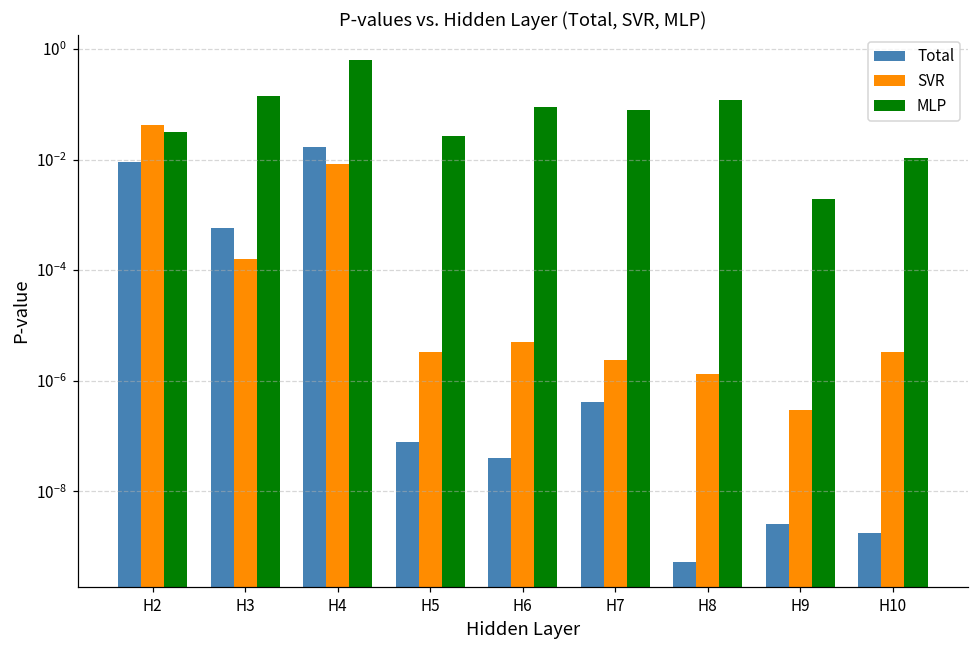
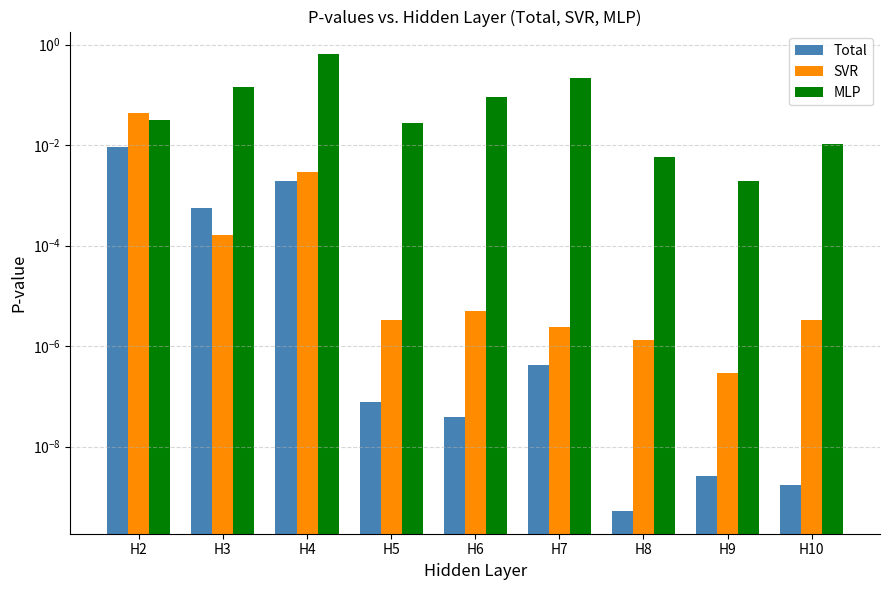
Total, H4: 0.017 -> 0.0019
SVR, H4: 0.008 -> 0.003
MLP, H7: 0.08 -> 0.21
MLP, H8: 0.12 -> 0.006
